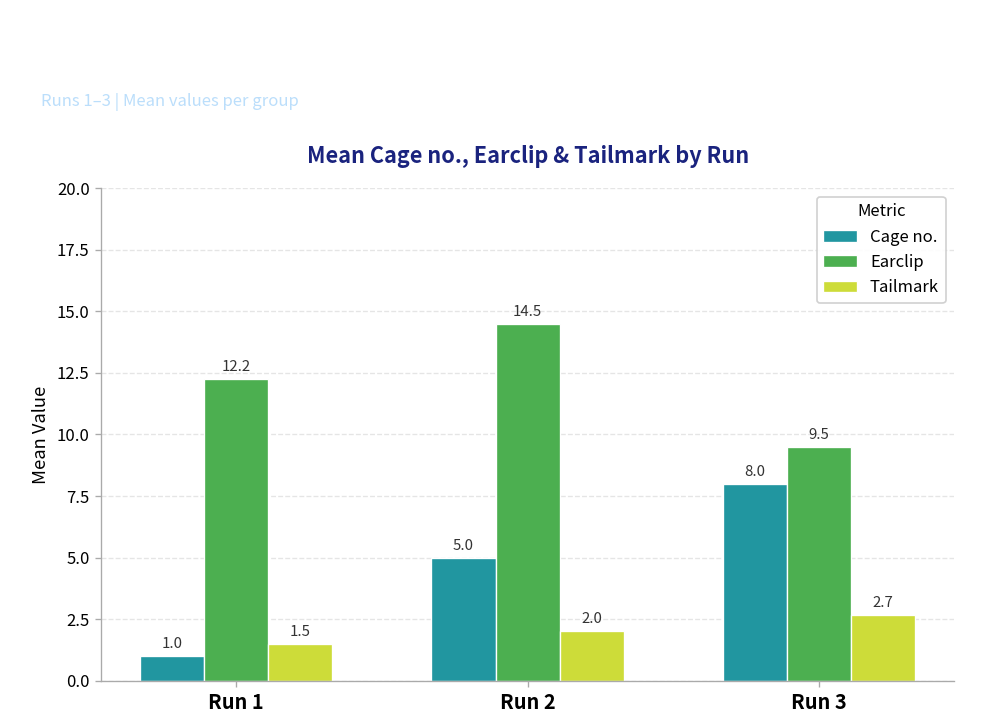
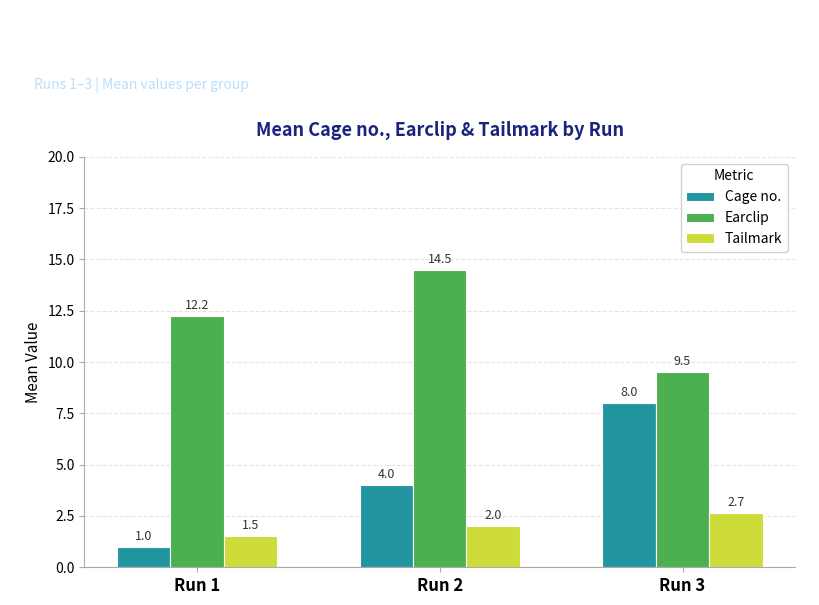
Cage no., Run 2: 5.0 -> 4.0
